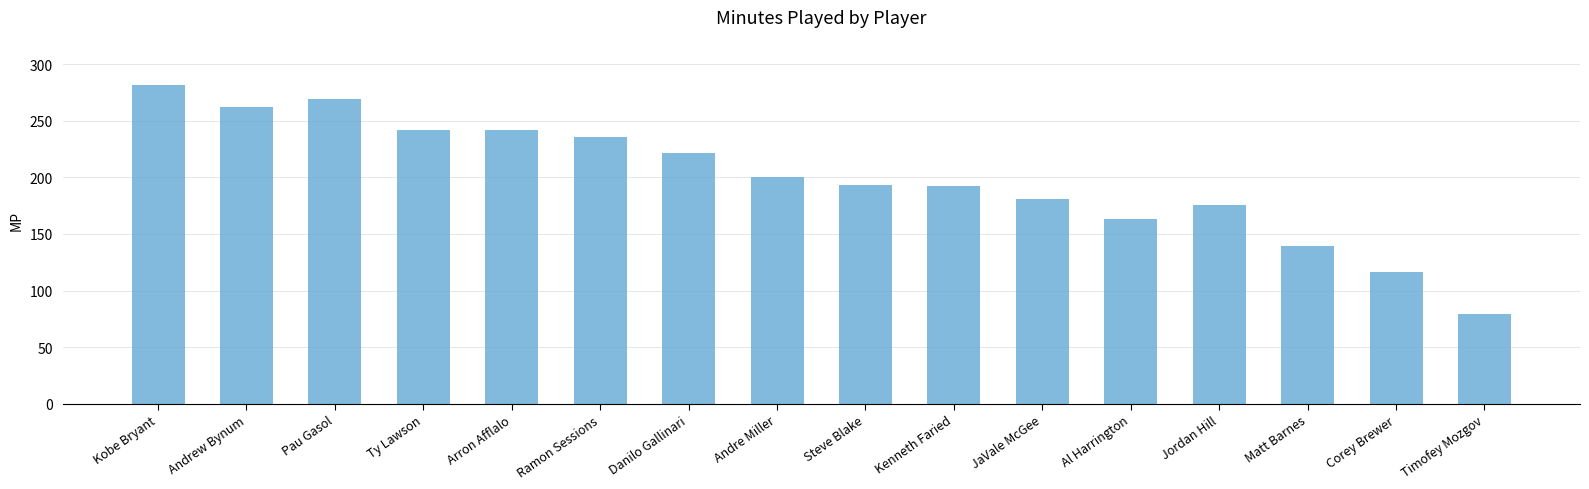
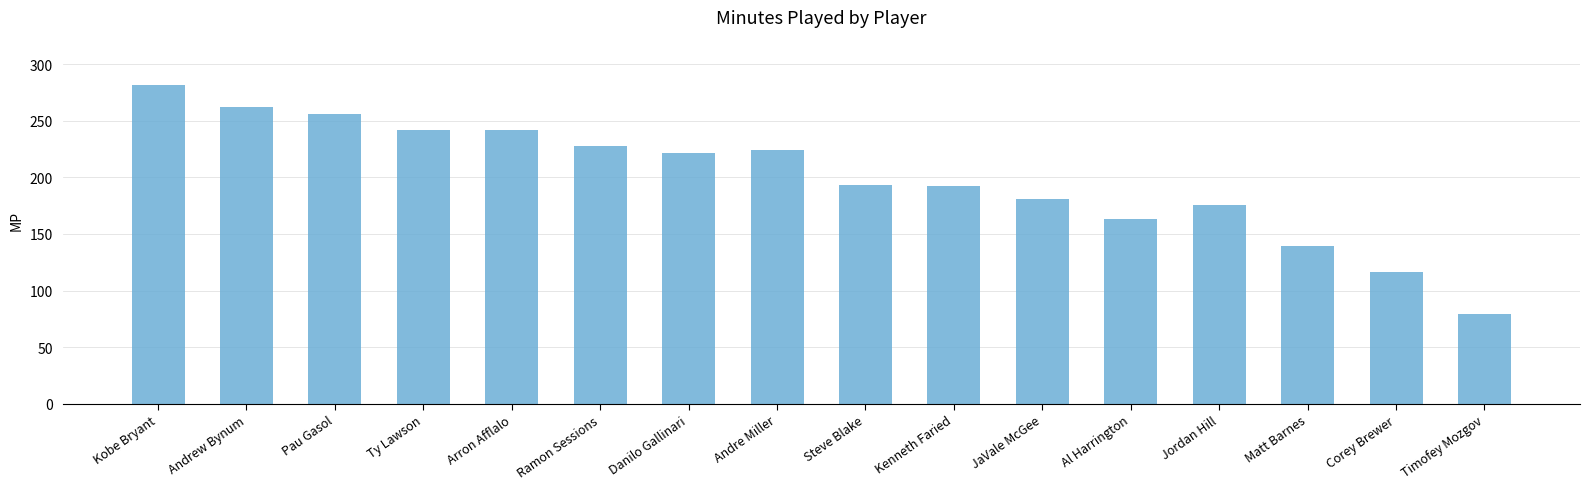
Pau Gasol: 269 -> 256
Ramon Sessions: 236 -> 228
Andre Miller: 200 -> 224
